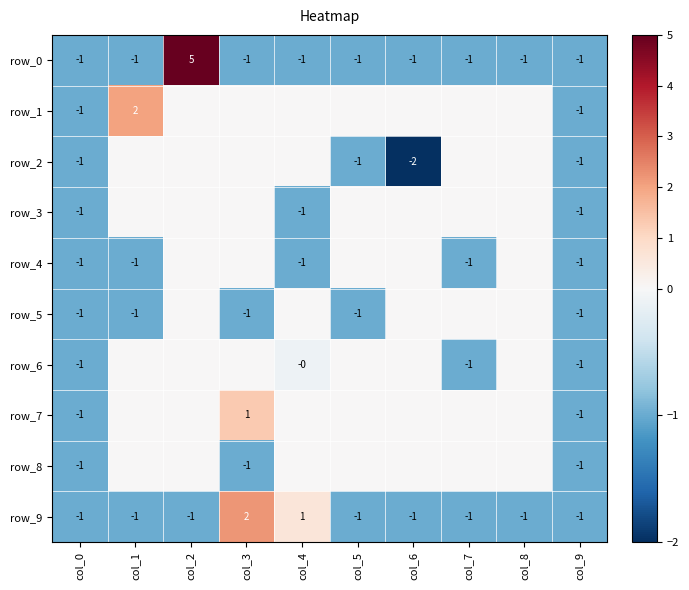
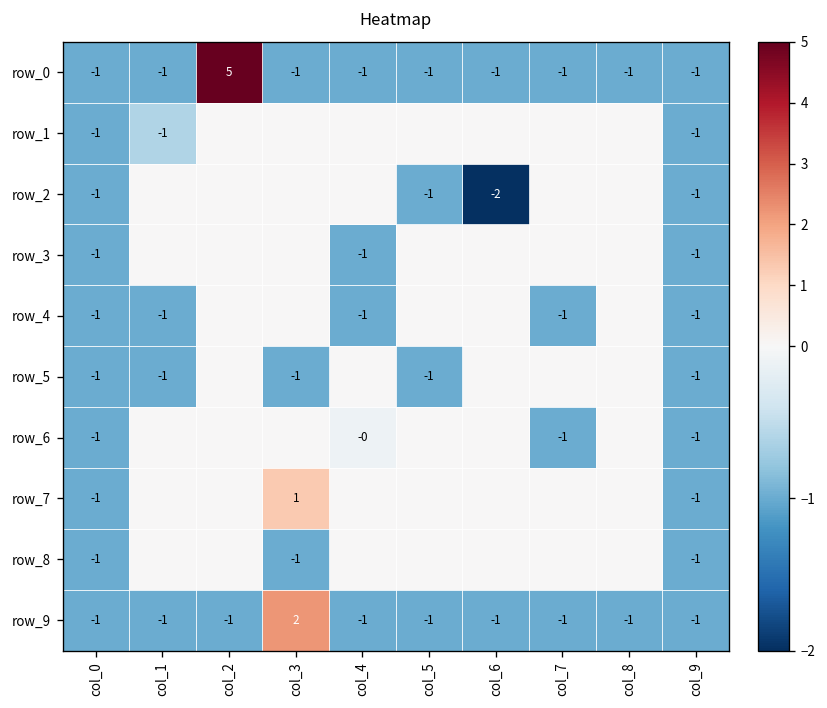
row_1, col_1: 2 -> -1
row_9, col_4: 1 -> -1
